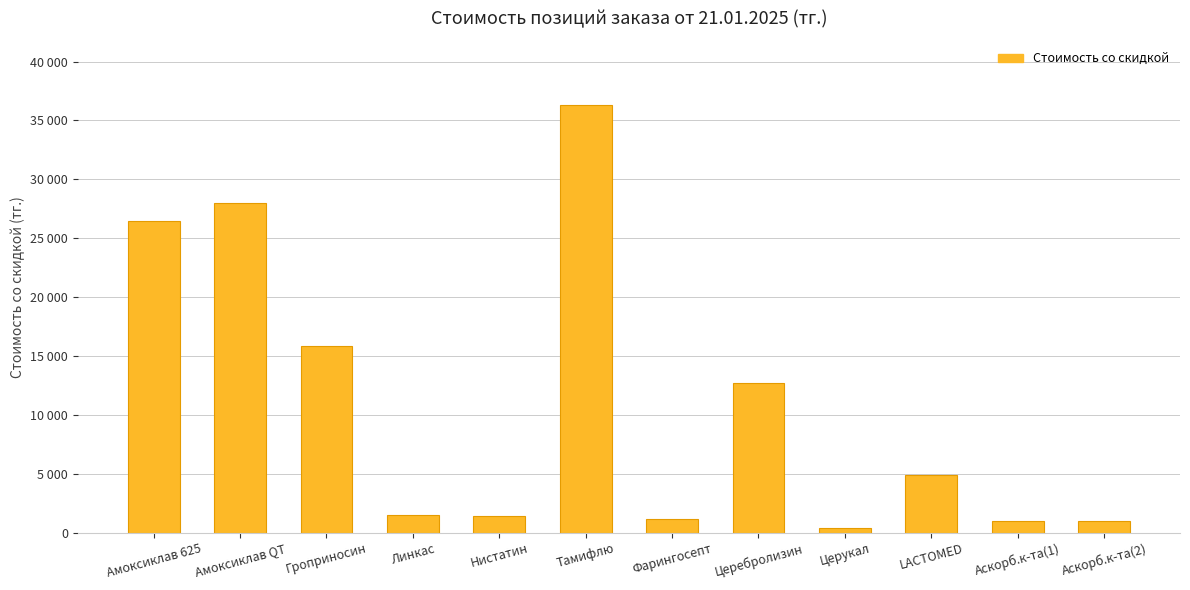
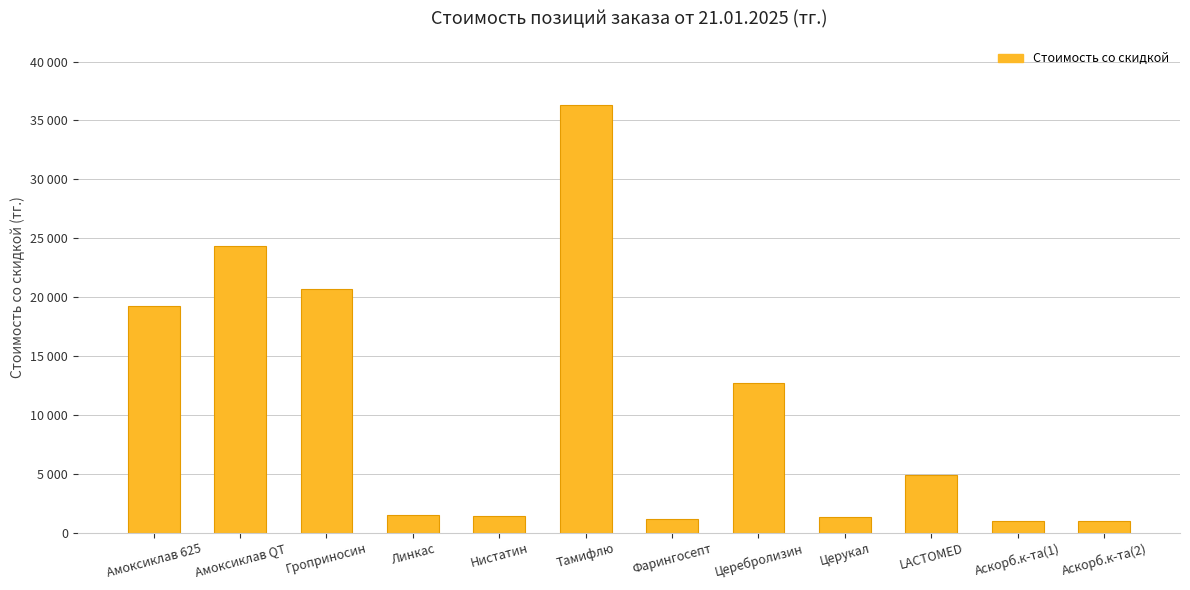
Амоксиклав 625: 26500 -> 19200
Амоксиклав QT: 28000 -> 24300
Гроприносин: 15900 -> 20700
Церукал: 400 -> 1300
